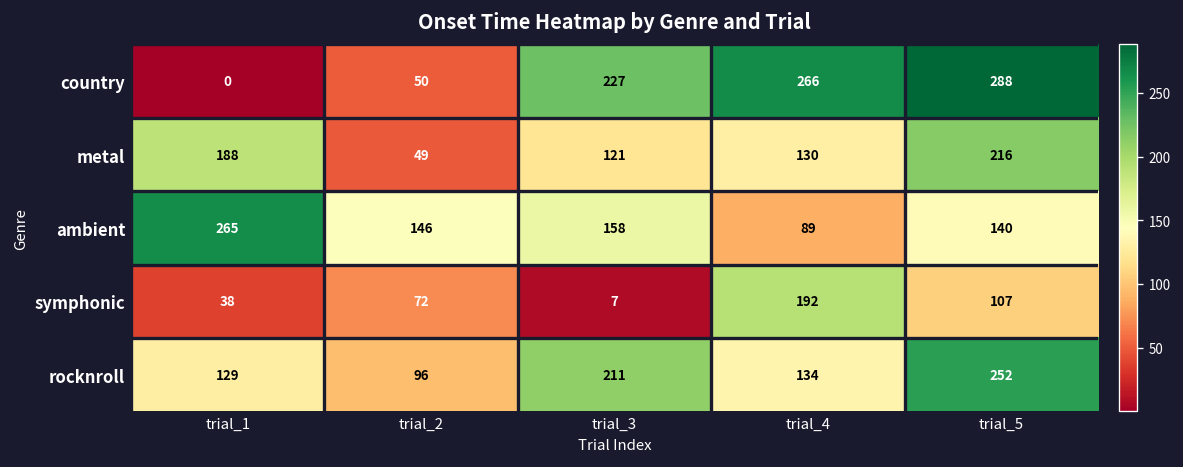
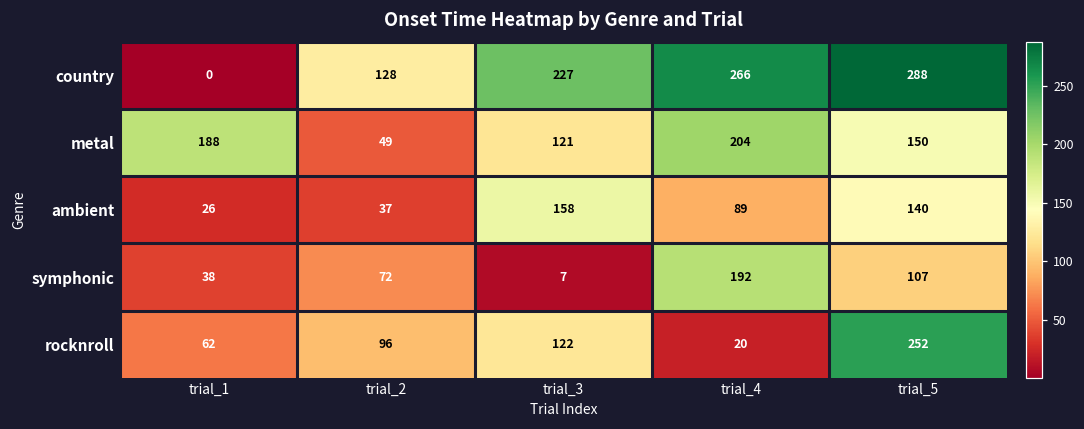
country, trial_2: 50 -> 128
metal, trial_4: 130 -> 204
metal, trial_5: 216 -> 150
ambient, trial_1: 265 -> 26
ambient, trial_2: 146 -> 37
rocknroll, trial_1: 129 -> 62
rocknroll, trial_3: 211 -> 122
rocknroll, trial_4: 134 -> 20
